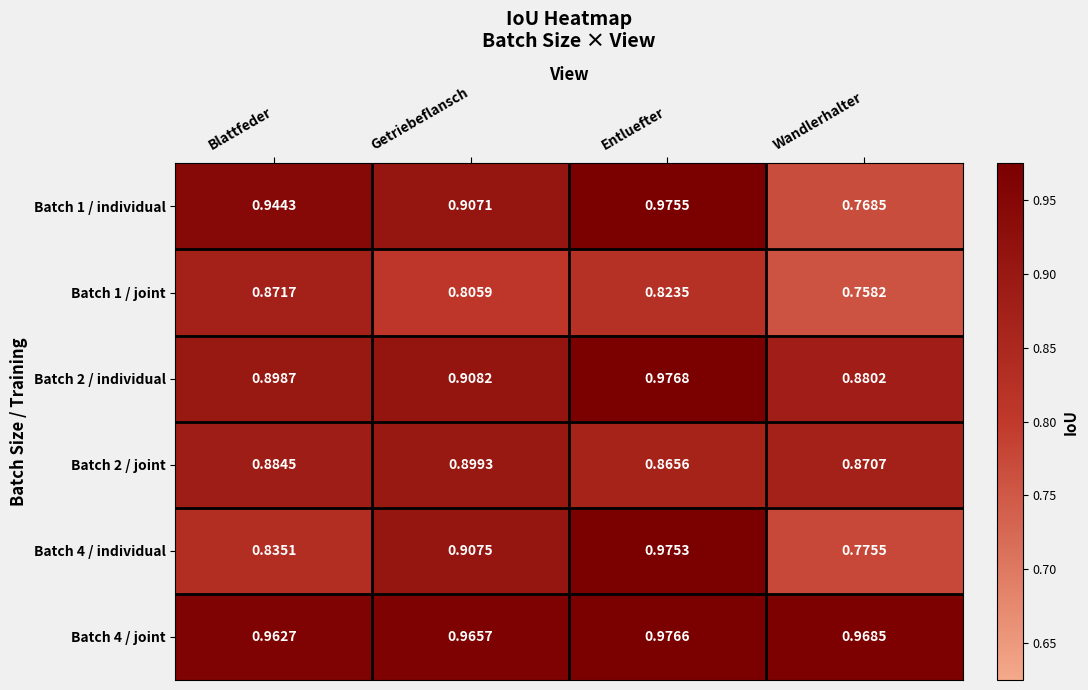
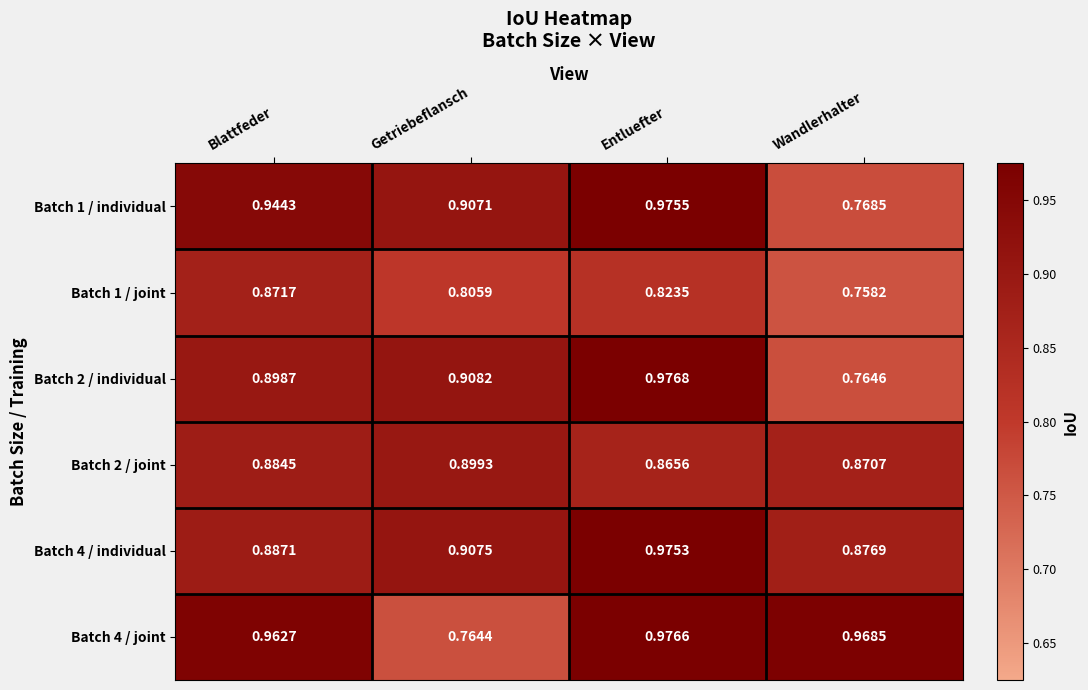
Batch 2 / individual, Wandlerhalter: 0.8802 -> 0.7646
Batch 4 / individual, Blattfeder: 0.8351 -> 0.8871
Batch 4 / individual, Wandlerhalter: 0.7755 -> 0.8769
Batch 4 / joint, Getriebeflansch: 0.9657 -> 0.7644
